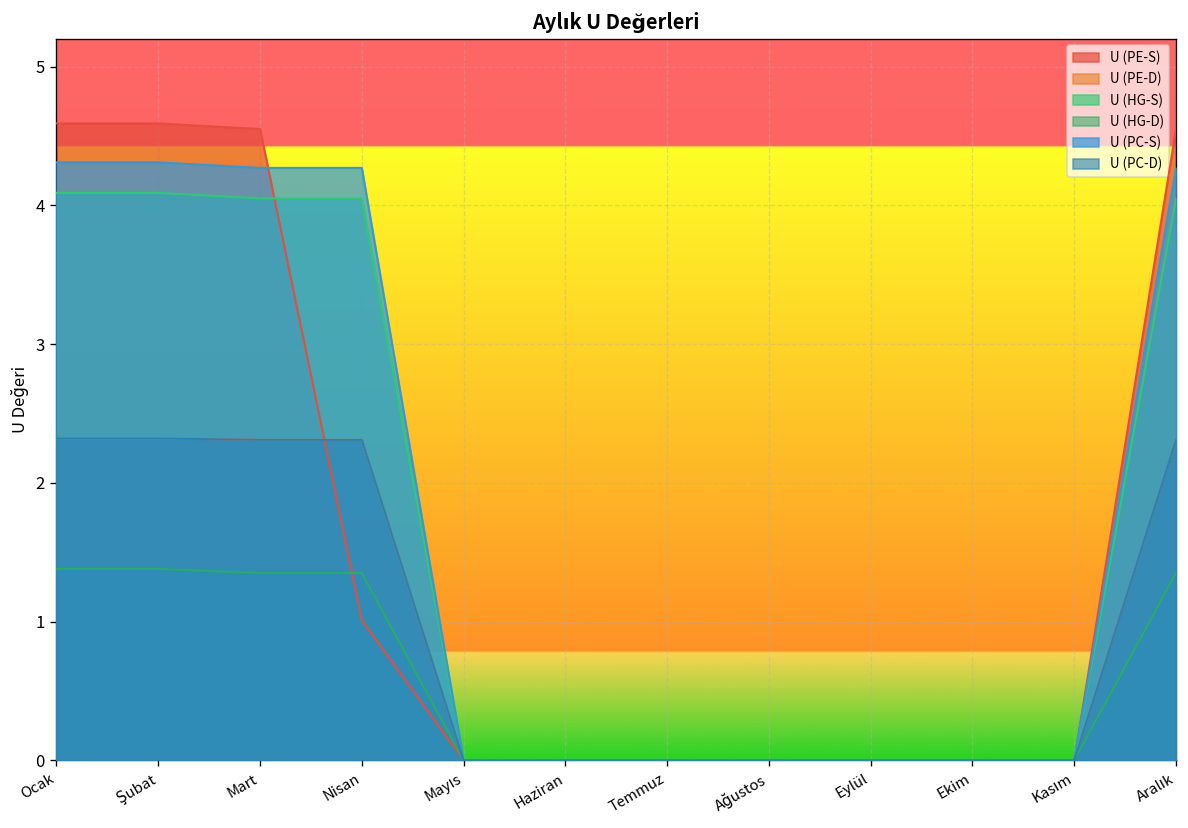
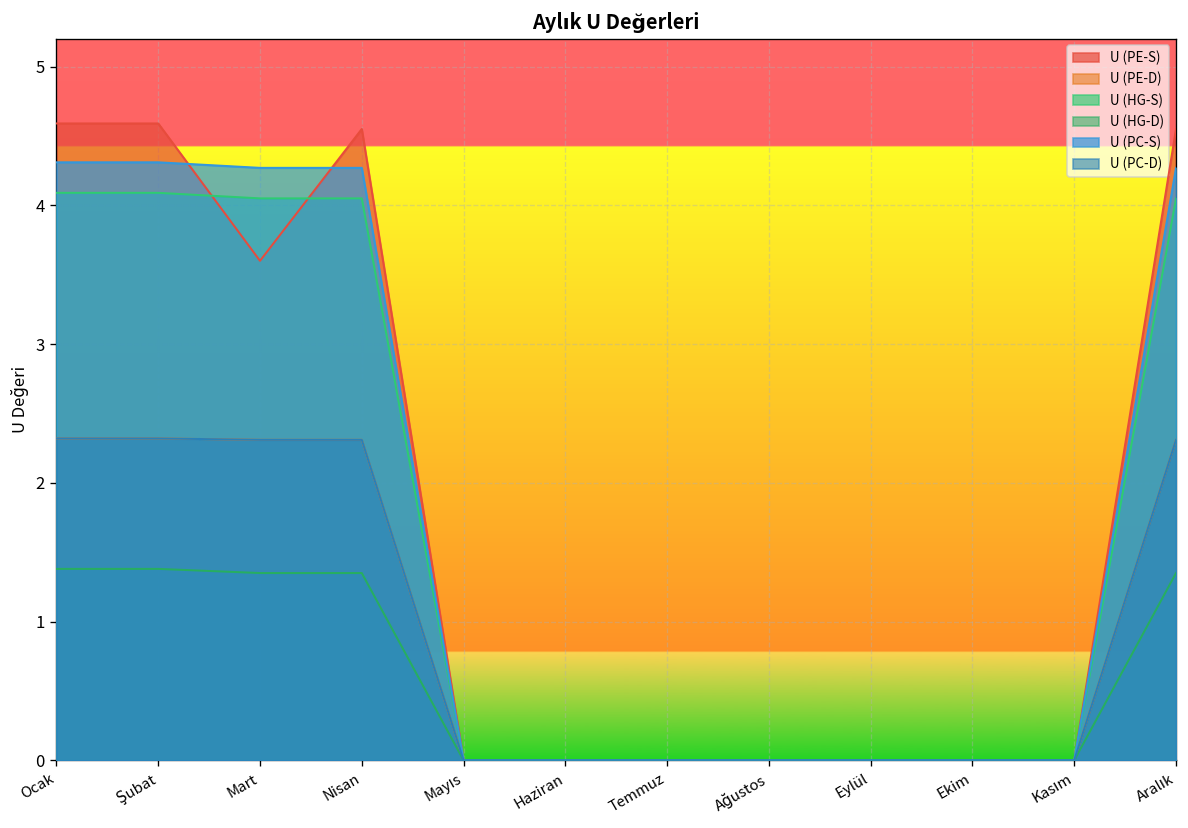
U (PE-S), Mart: 4.55 -> 3.60
U (PE-S), Nisan: 1.01 -> 4.55
